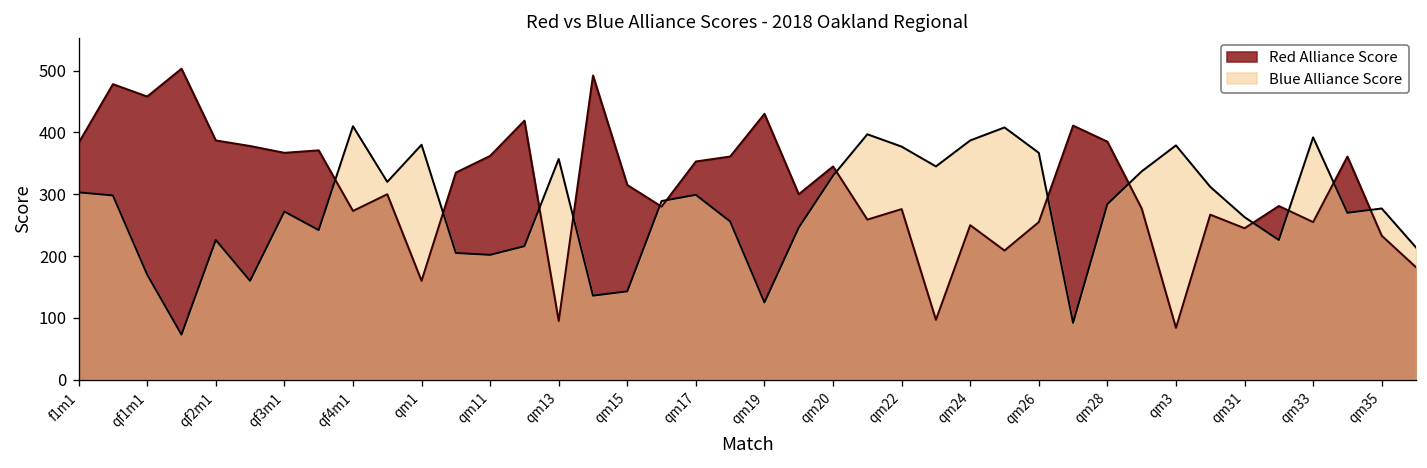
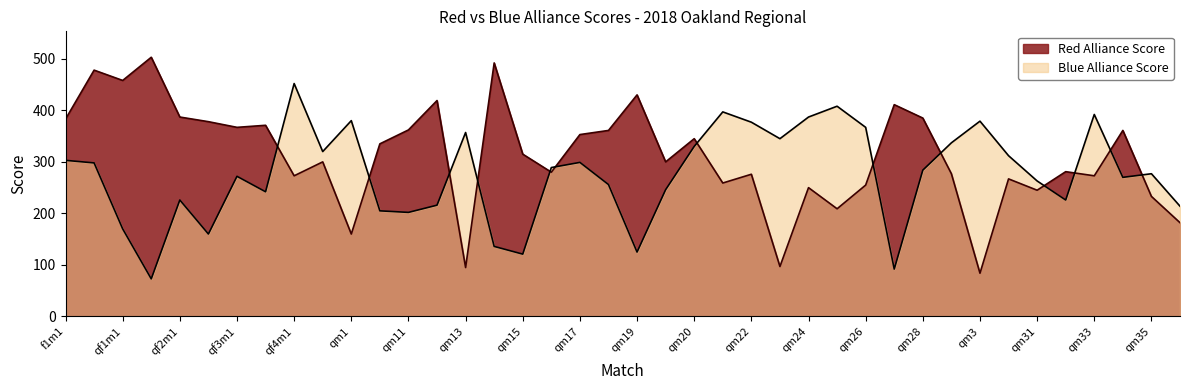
Blue Alliance Score, qf4m1: 410 -> 450
Blue Alliance Score, qm15: 140 -> 120
Red Alliance Score, qm33: 260 -> 270
